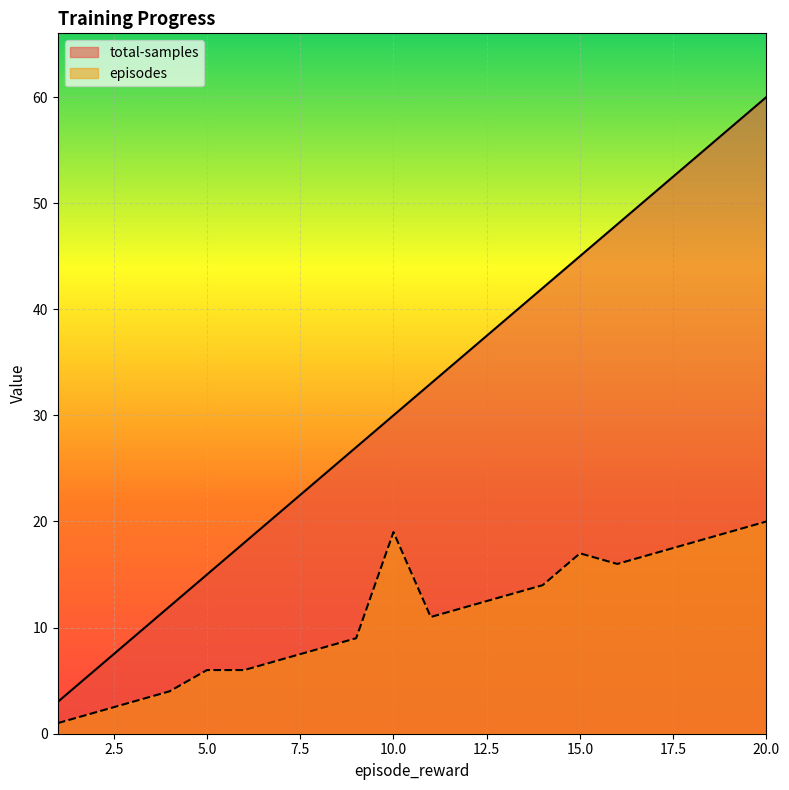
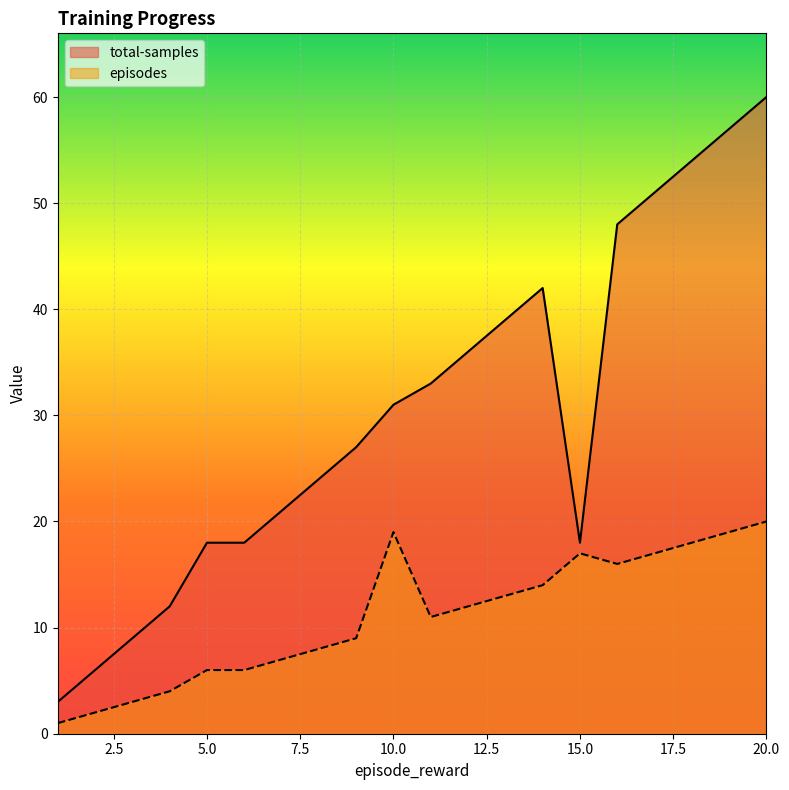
total-samples, 5.0: 15 -> 18
total-samples, 10.0: 30 -> 31
total-samples, 15.0: 45 -> 18
